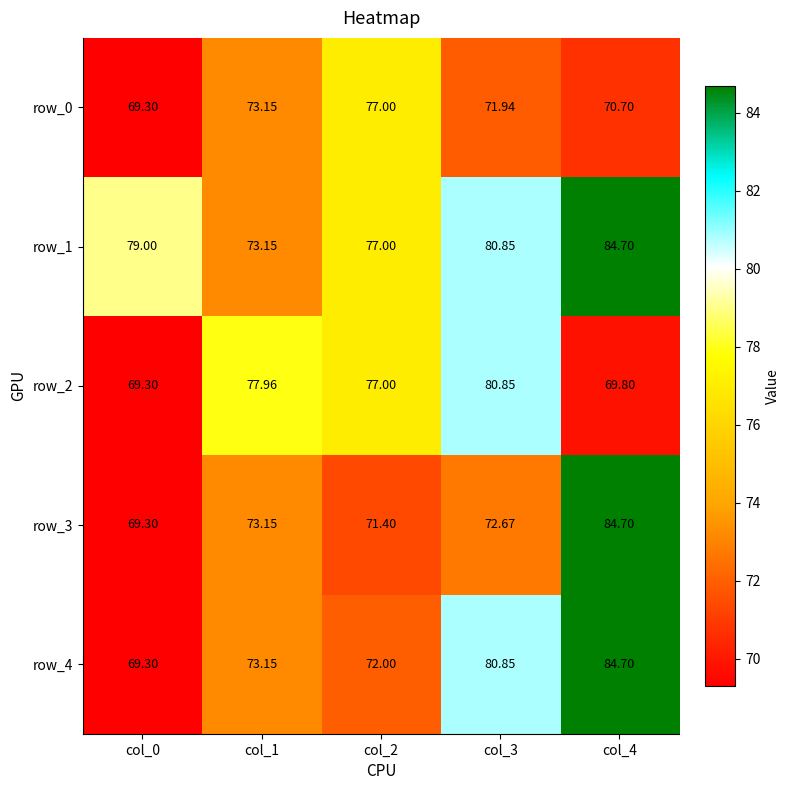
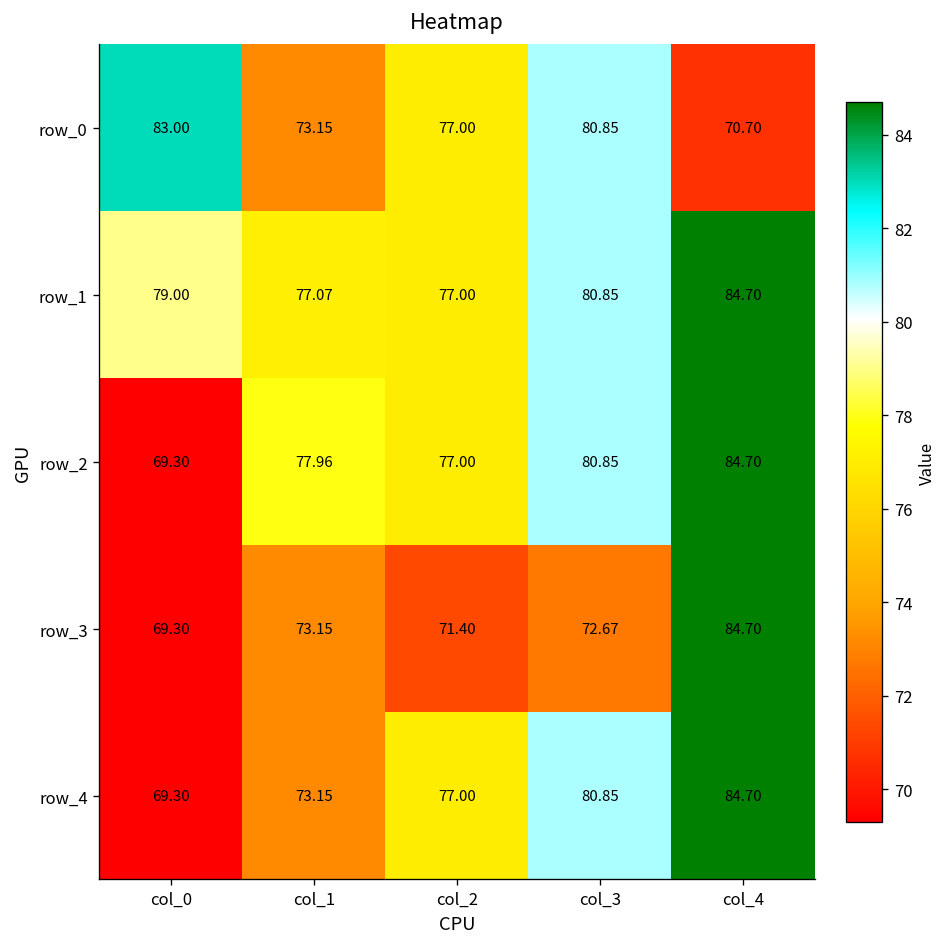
row_0, col_0: 69.30 -> 83.00
row_0, col_3: 71.94 -> 80.85
row_1, col_1: 73.15 -> 77.07
row_2, col_4: 69.80 -> 84.70
row_4, col_2: 72.00 -> 77.00
